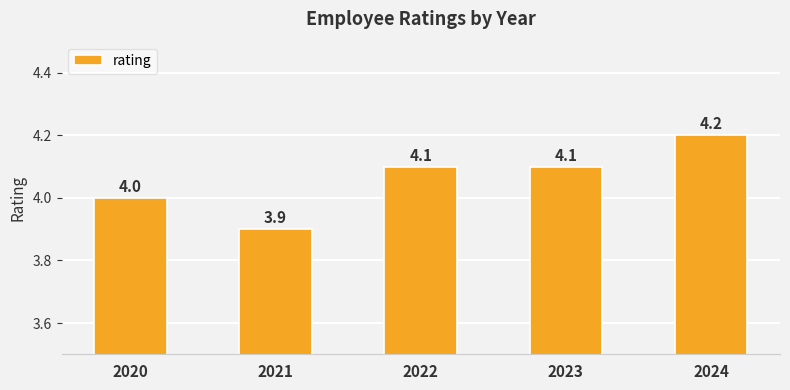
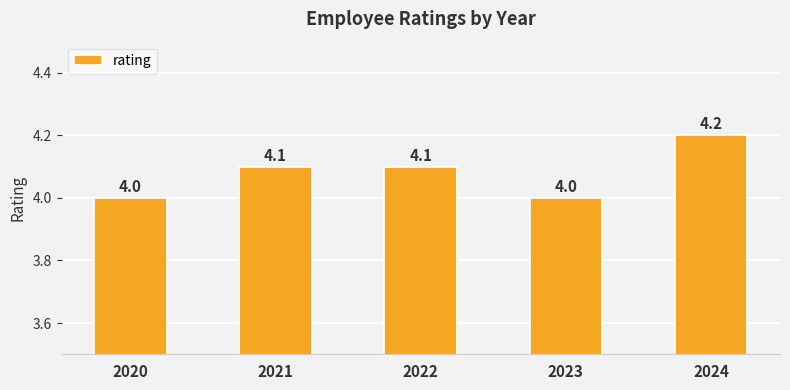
2021: 3.9 -> 4.1
2023: 4.1 -> 4.0
